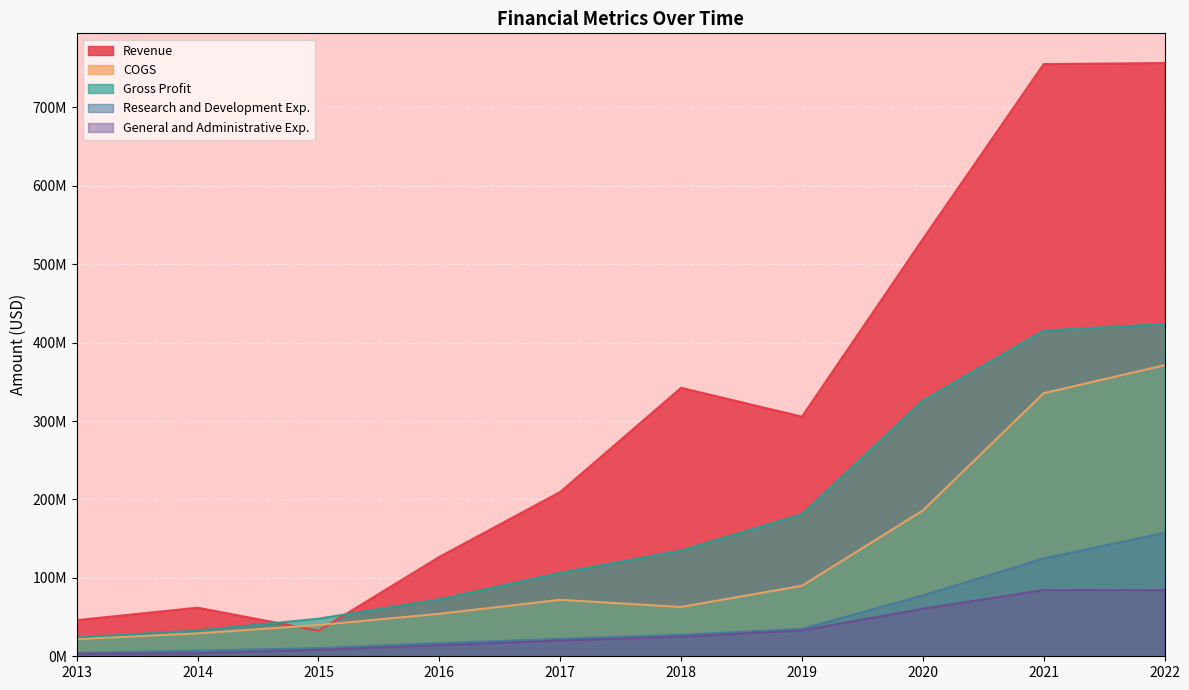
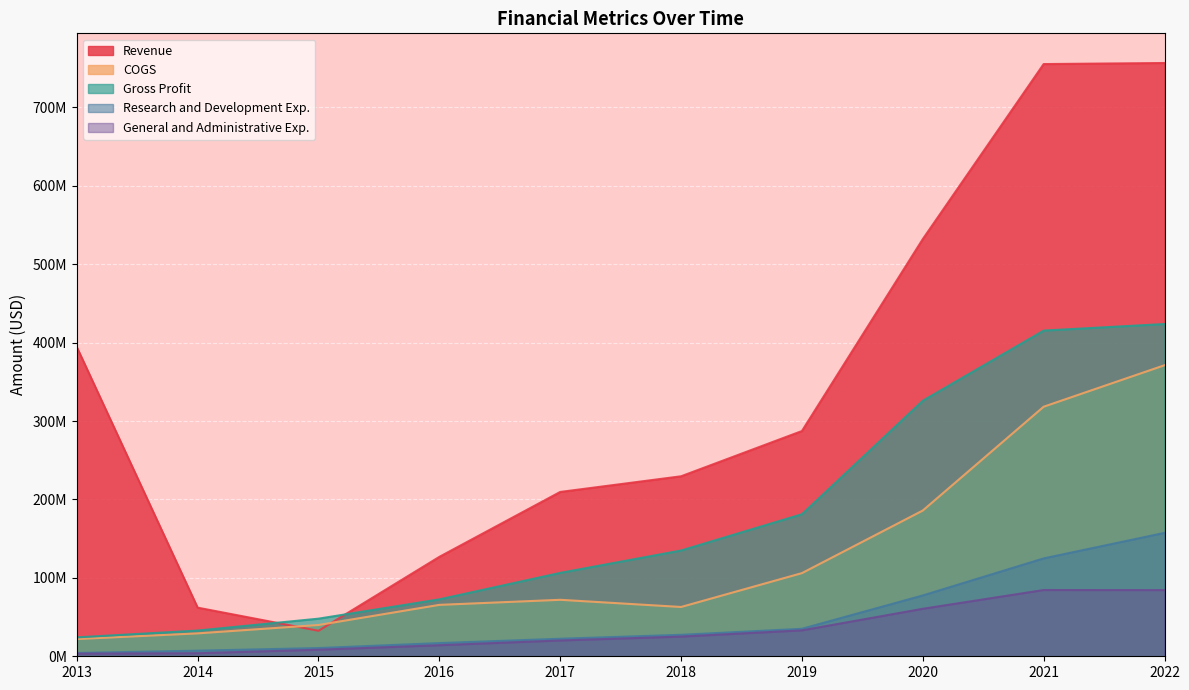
Revenue, 2013: 50000000 -> 390000000
COGS, 2016: 50000000 -> 70000000
Revenue, 2018: 340000000 -> 230000000
Revenue, 2019: 310000000 -> 290000000
COGS, 2019: 90000000 -> 110000000
COGS, 2021: 340000000 -> 320000000
